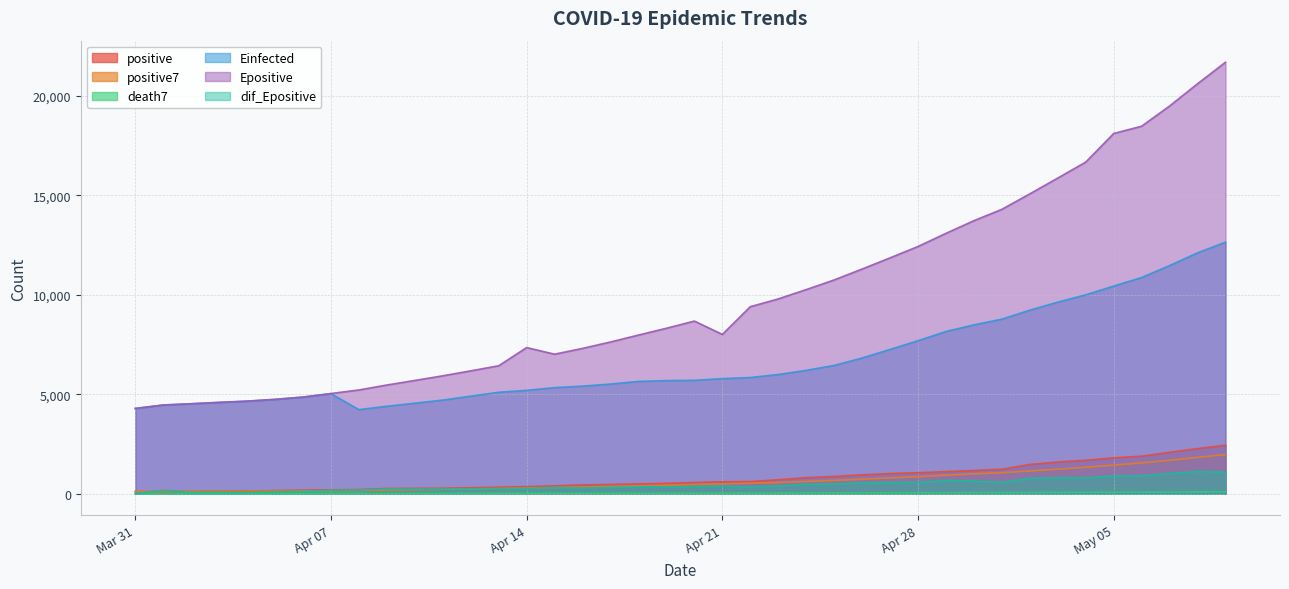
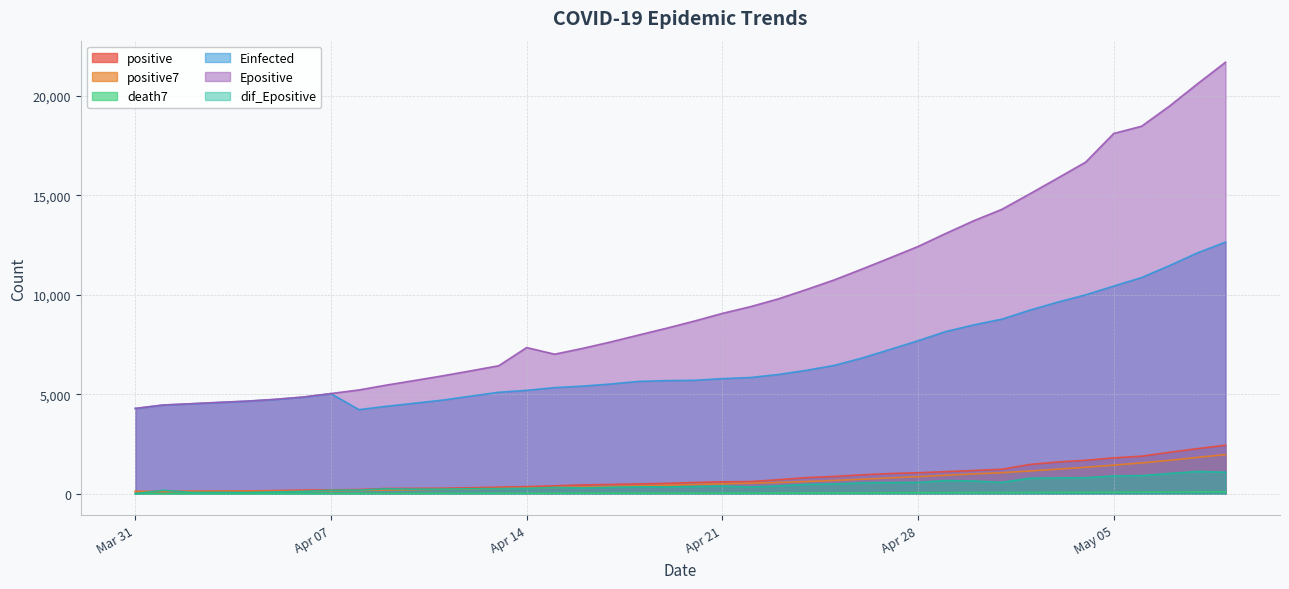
Epositive, Apr 21: 8,000 -> 9,100
